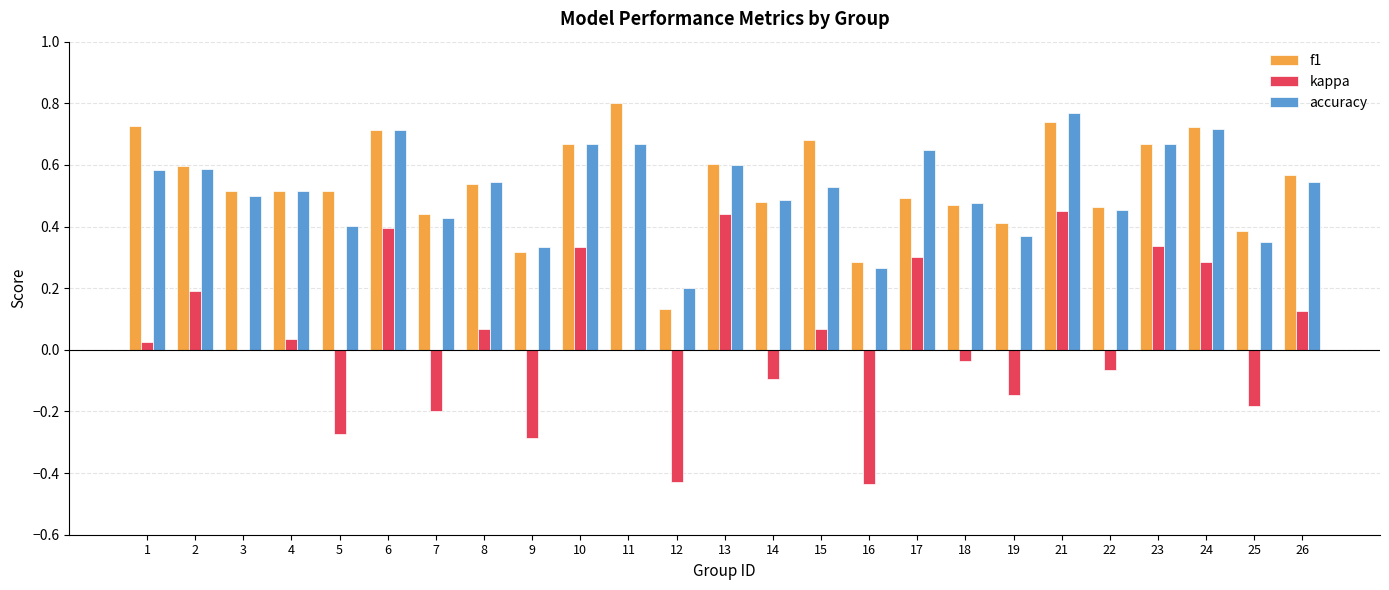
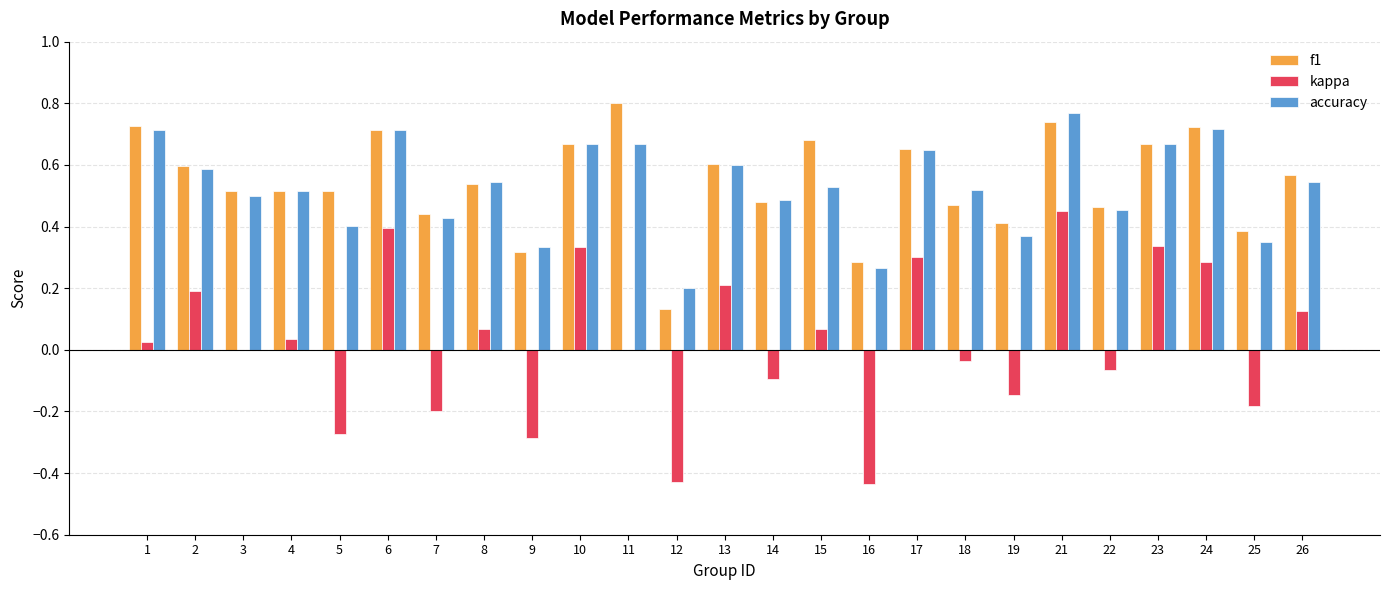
accuracy, 1: 0.58 -> 0.71
kappa, 13: 0.44 -> 0.21
f1, 17: 0.49 -> 0.65
accuracy, 18: 0.48 -> 0.52
